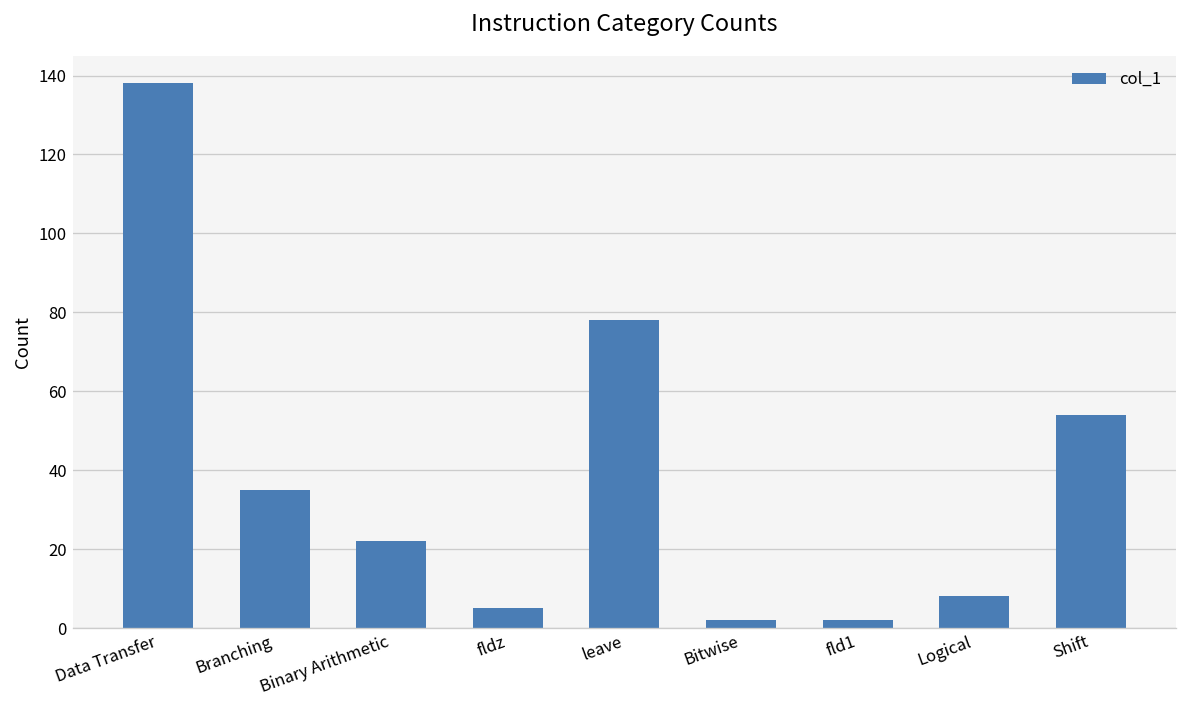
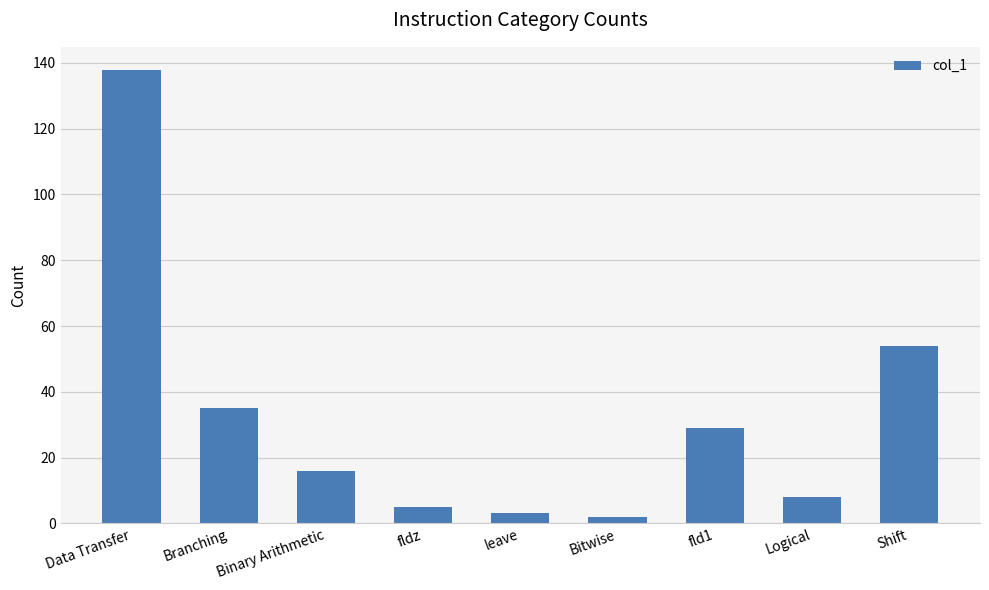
Binary Arithmetic: 22 -> 16
leave: 78 -> 3
fld1: 2 -> 29
